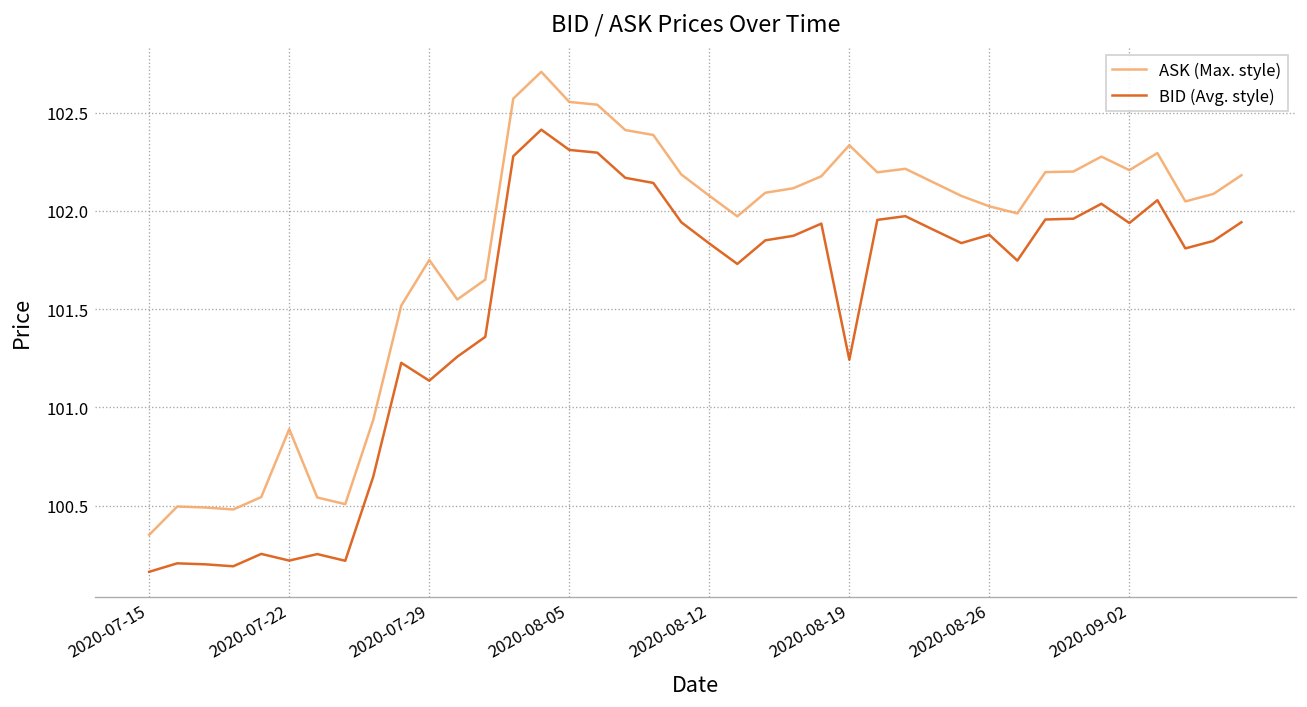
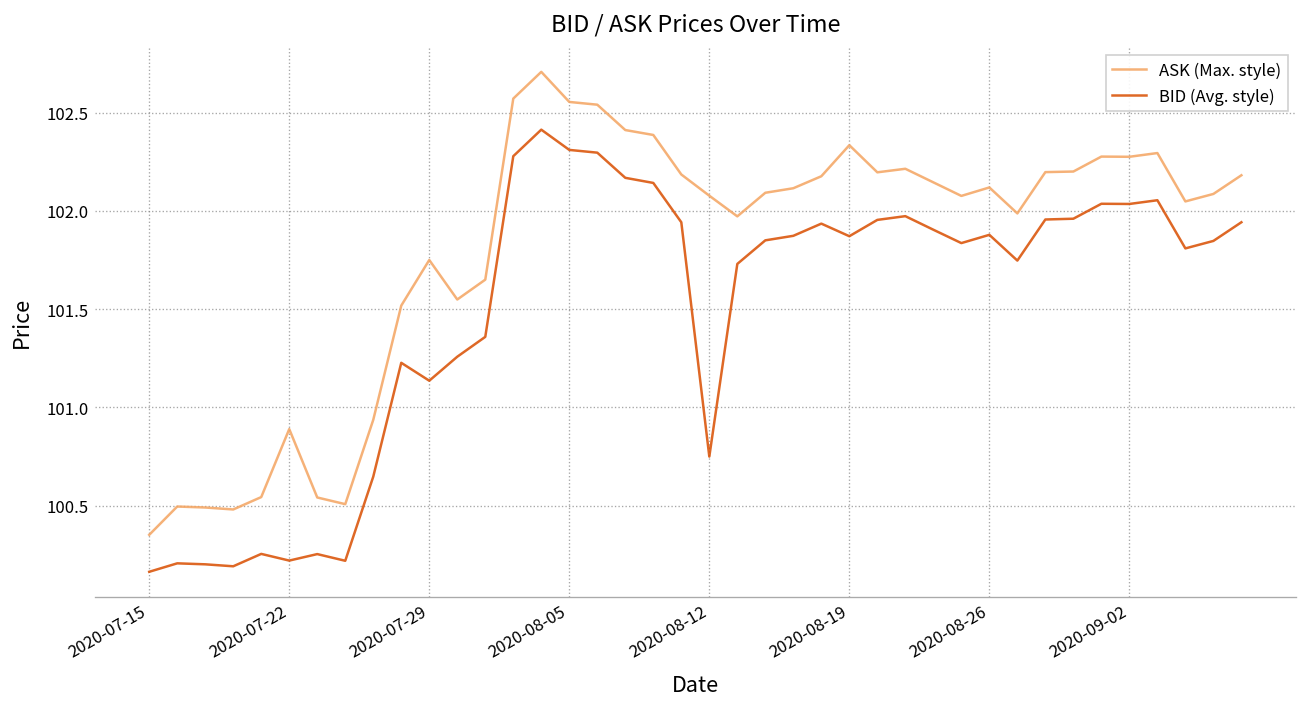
BID (Avg. style), 2020-08-12: 101.83 -> 100.75
BID (Avg. style), 2020-08-19: 101.24 -> 101.87
ASK (Max. style), 2020-08-26: 102.02 -> 102.12
ASK (Max. style), 2020-09-02: 102.21 -> 102.28
BID (Avg. style), 2020-09-02: 101.94 -> 102.04
